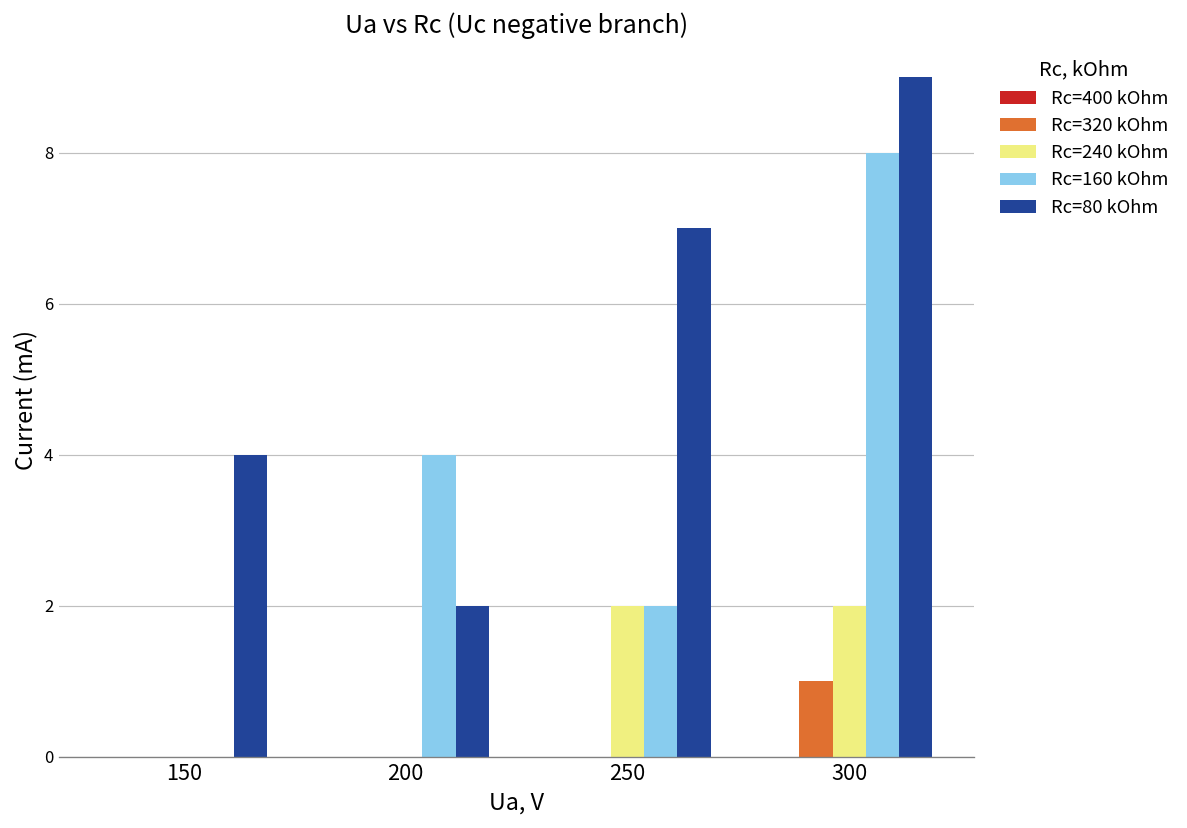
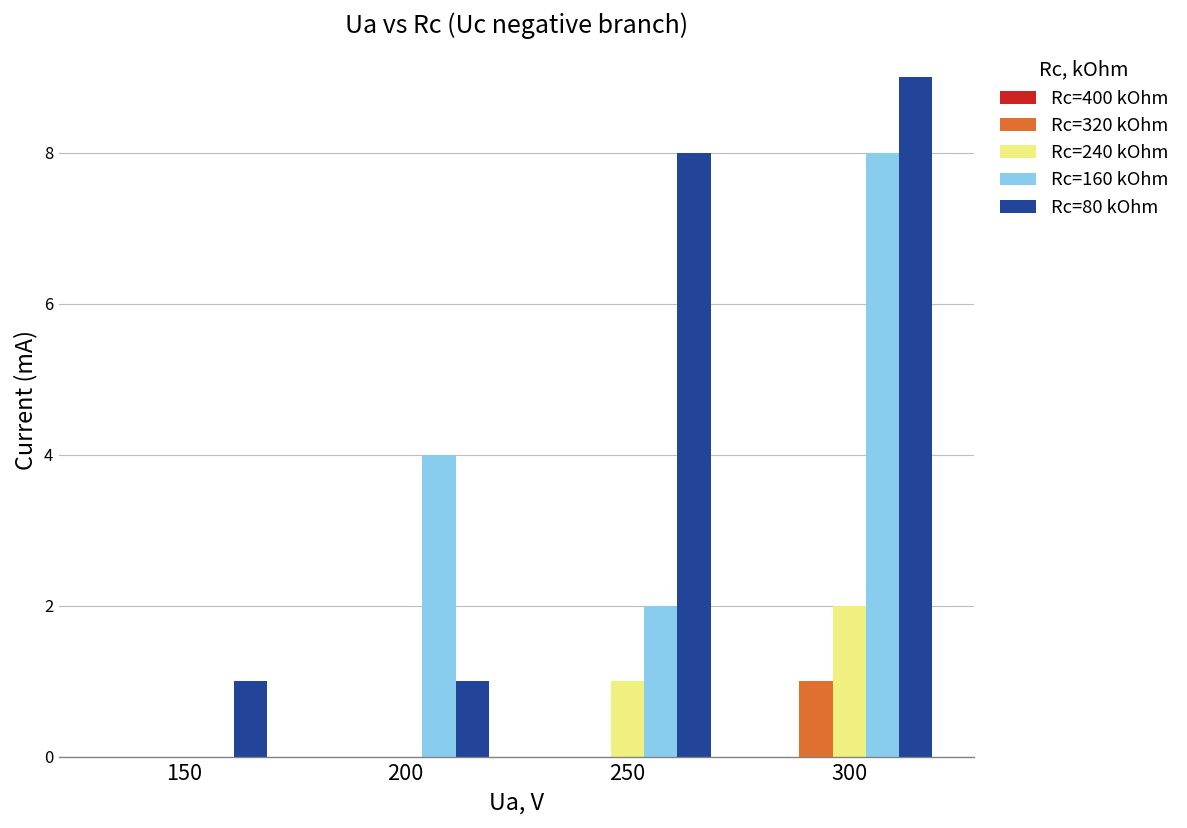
Rc=80 kOhm, 150: 4 -> 1
Rc=80 kOhm, 200: 2 -> 1
Rc=240 kOhm, 250: 2 -> 1
Rc=80 kOhm, 250: 7 -> 8
